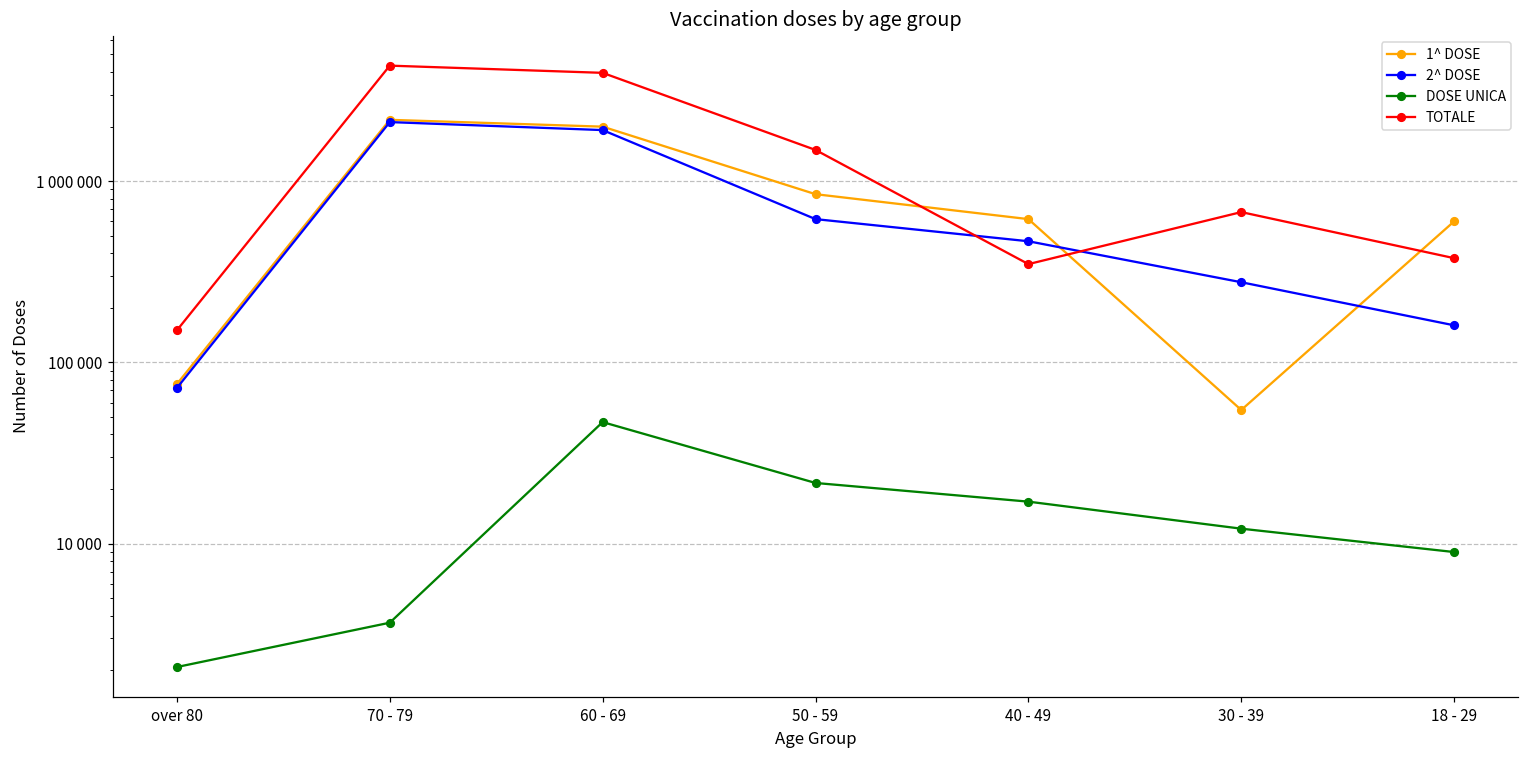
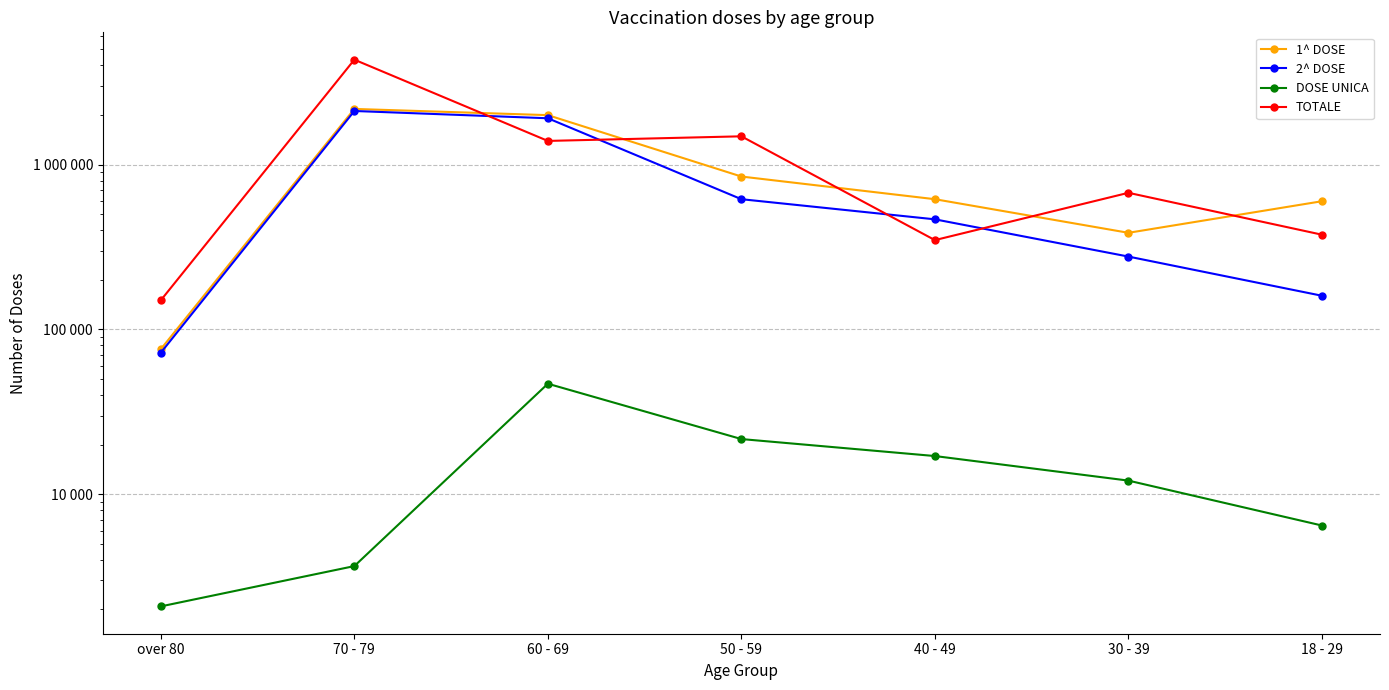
TOTALE, 60 - 69: 4000000 -> 1400000
1^ DOSE, 30 - 39: 55000 -> 390000
DOSE UNICA, 18 - 29: 9000 -> 6500
